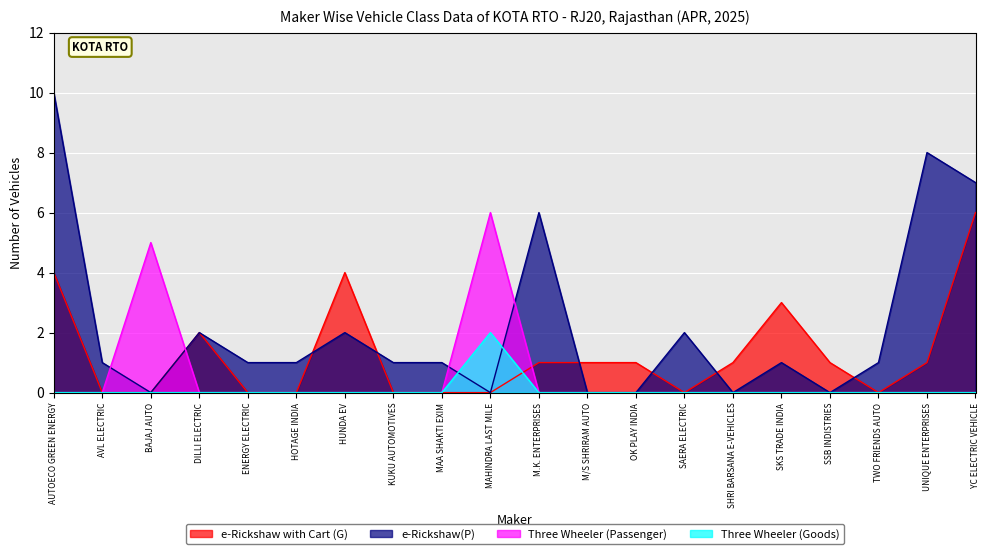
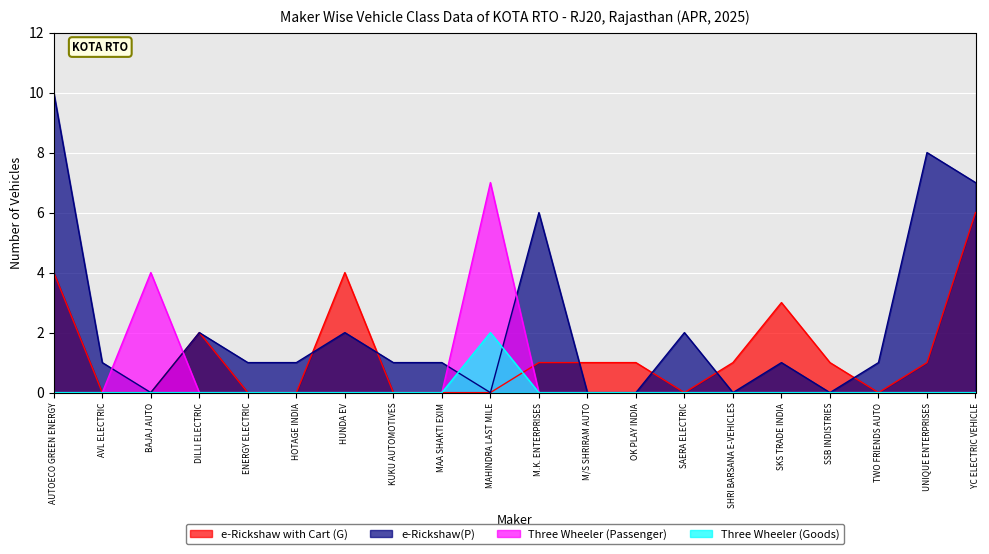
Three Wheeler (Passenger), BAJAJ AUTO: 5 -> 4
Three Wheeler (Passenger), MAHINDRA LAST MILE: 6 -> 7
